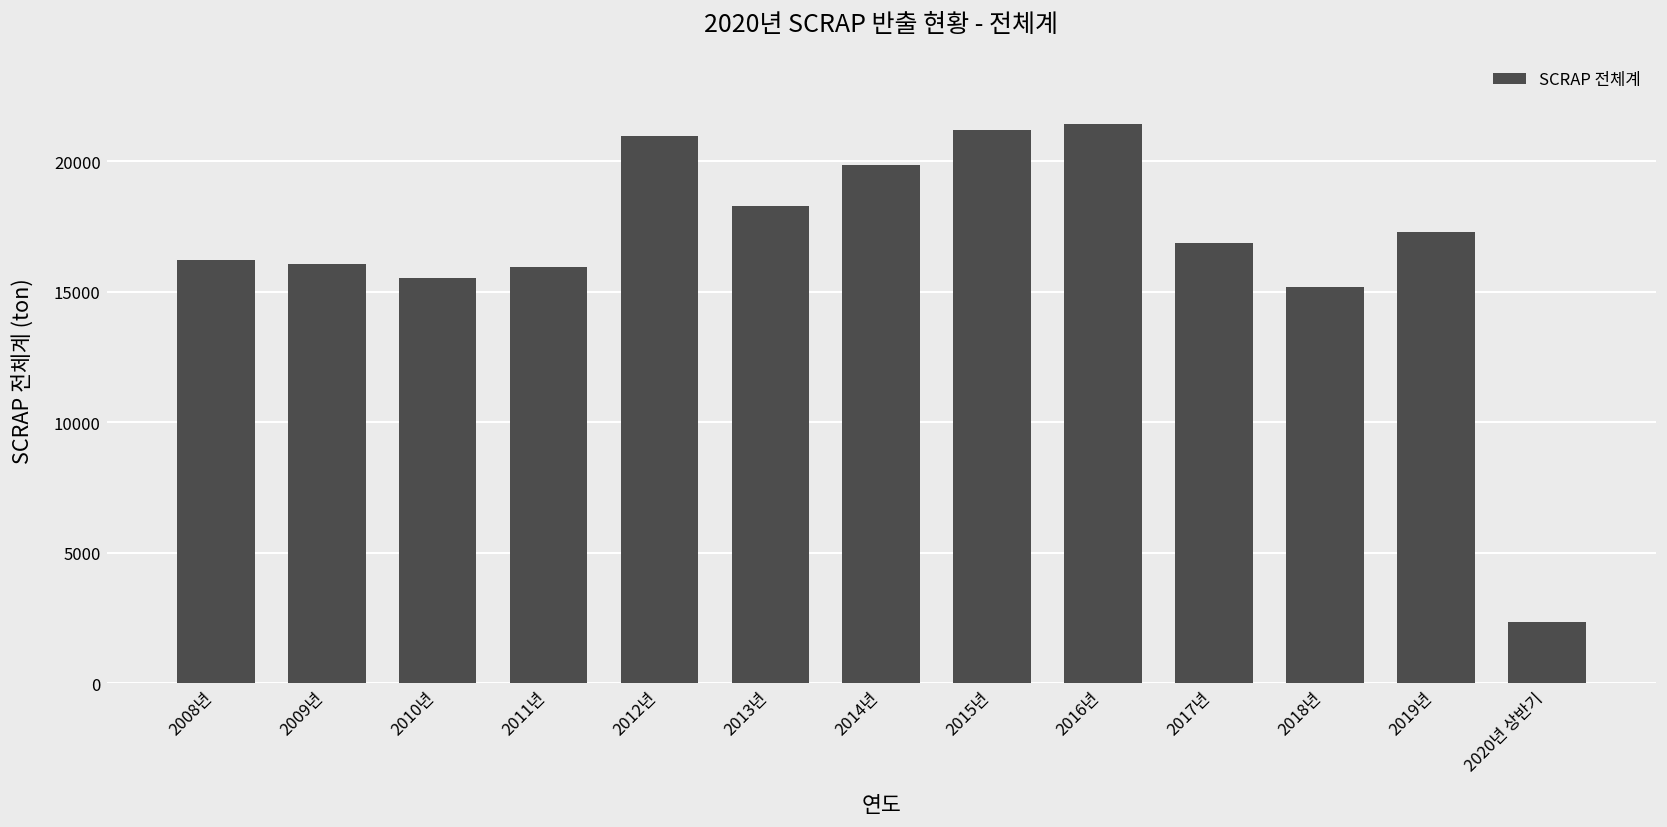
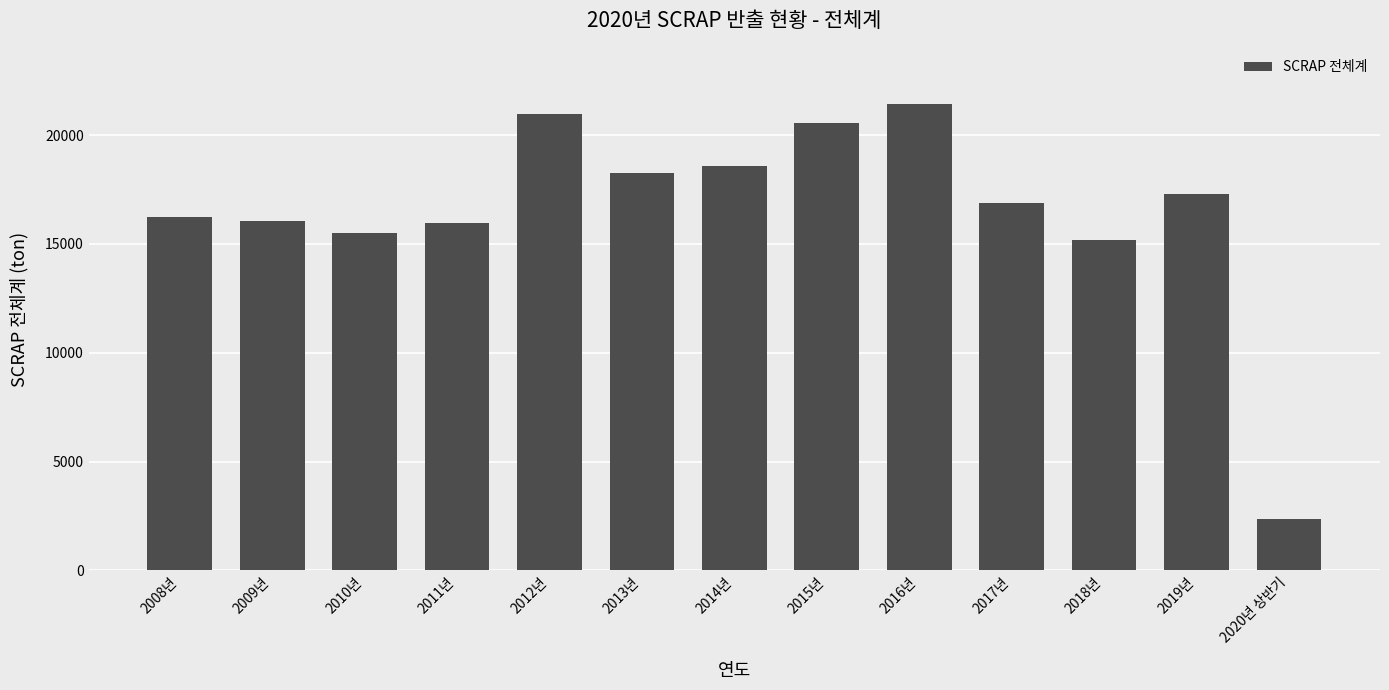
2014년: 19900 -> 18600
2015년: 21200 -> 20500
